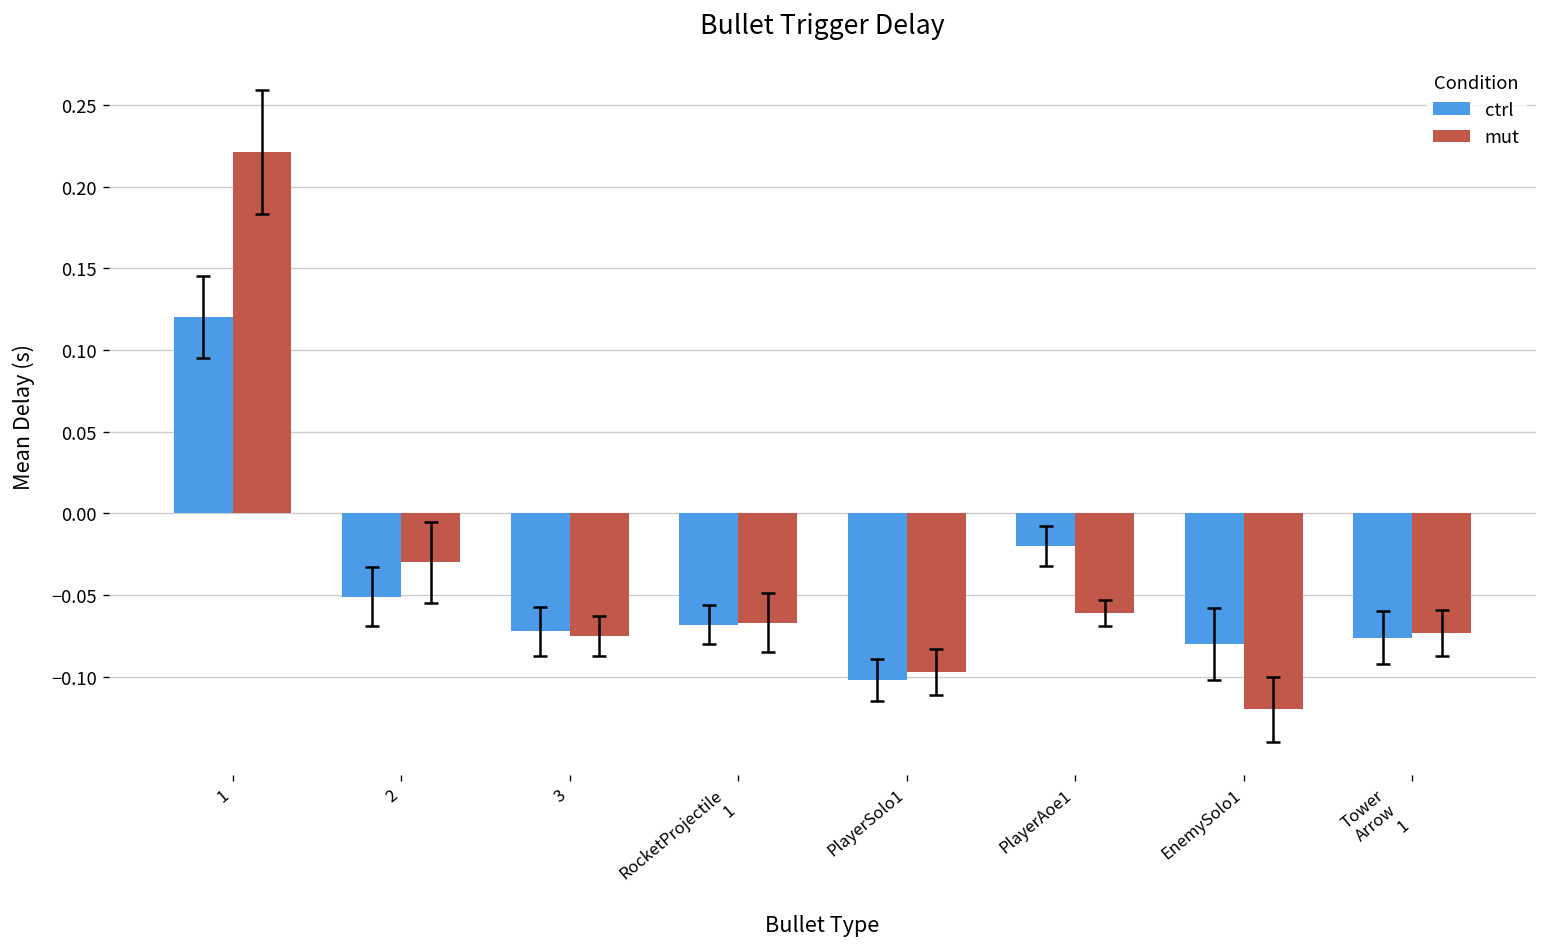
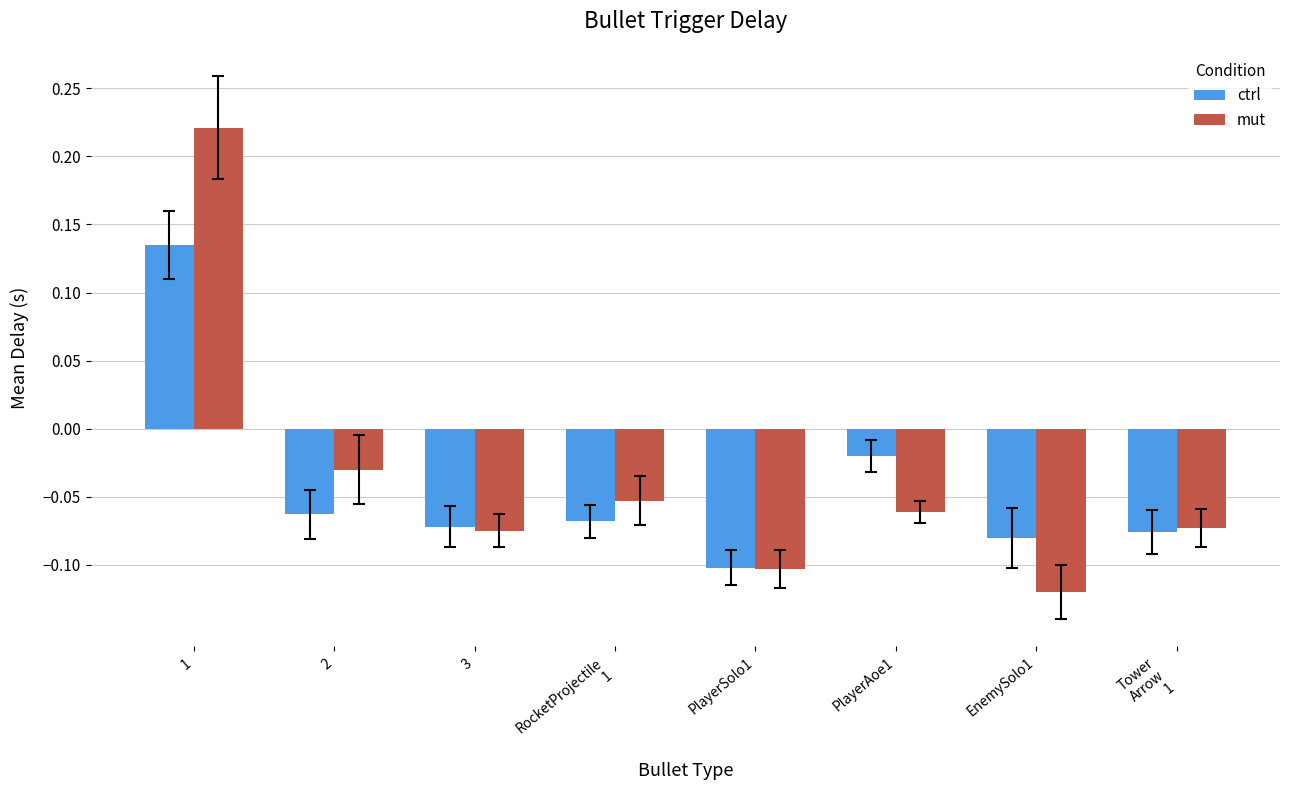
ctrl, 1: 0.120 -> 0.135
ctrl, 2: -0.051 -> -0.063
mut, RocketProjectile 1: -0.067 -> -0.053
mut, PlayerSolo1: -0.097 -> -0.103
